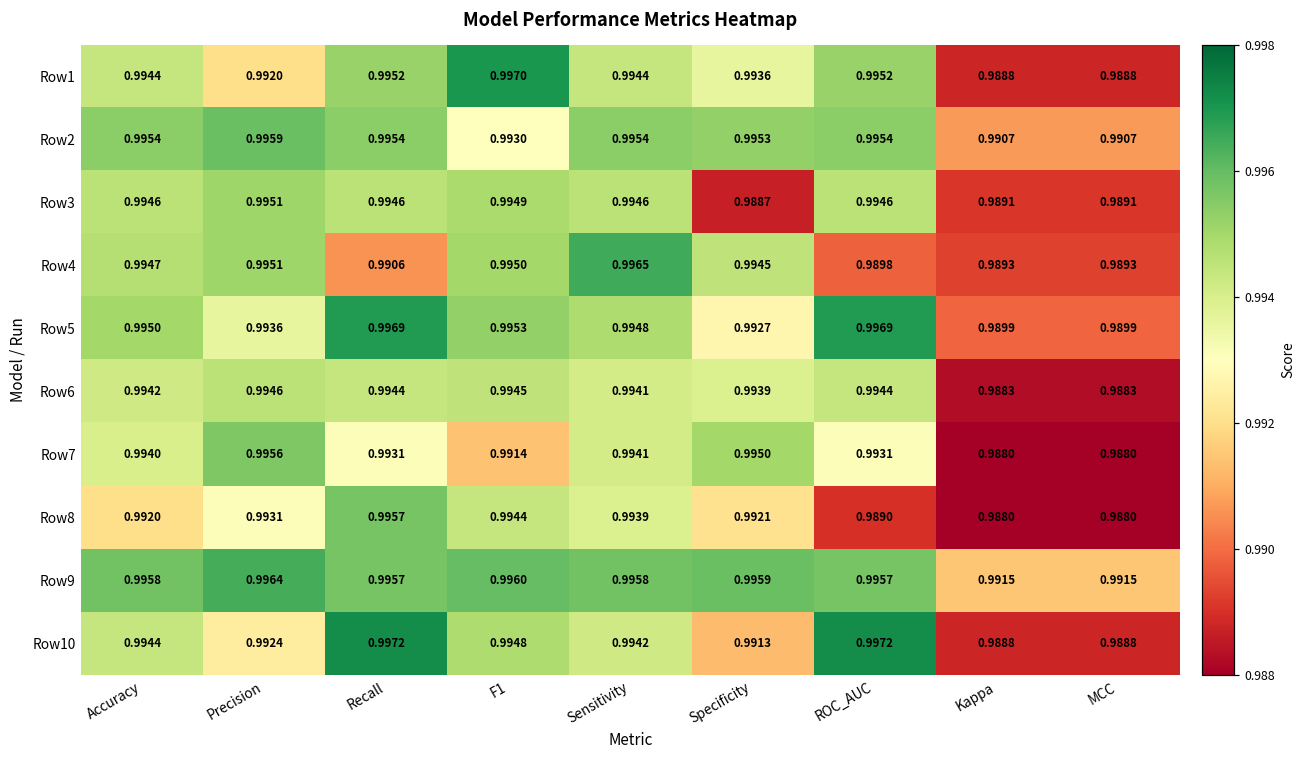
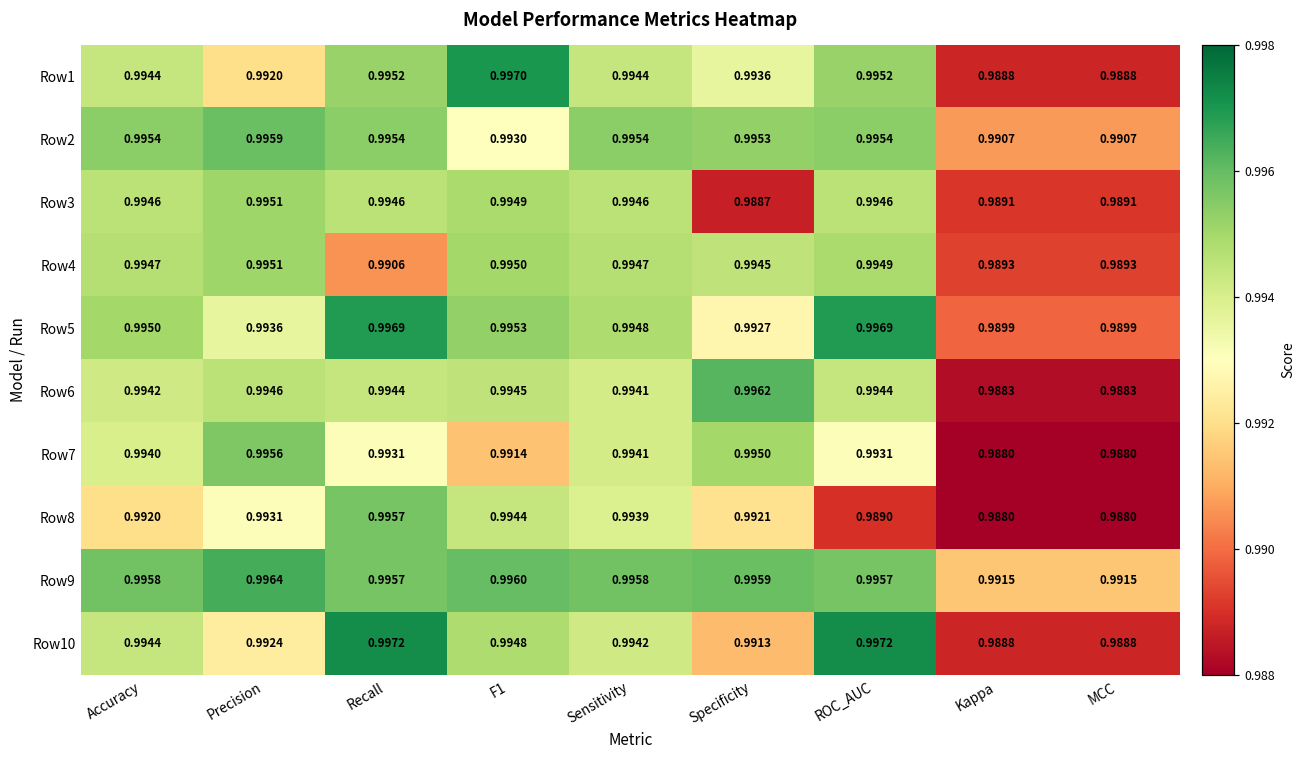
Row4, Sensitivity: 0.9965 -> 0.9947
Row4, ROC_AUC: 0.9898 -> 0.9949
Row6, Specificity: 0.9939 -> 0.9962
